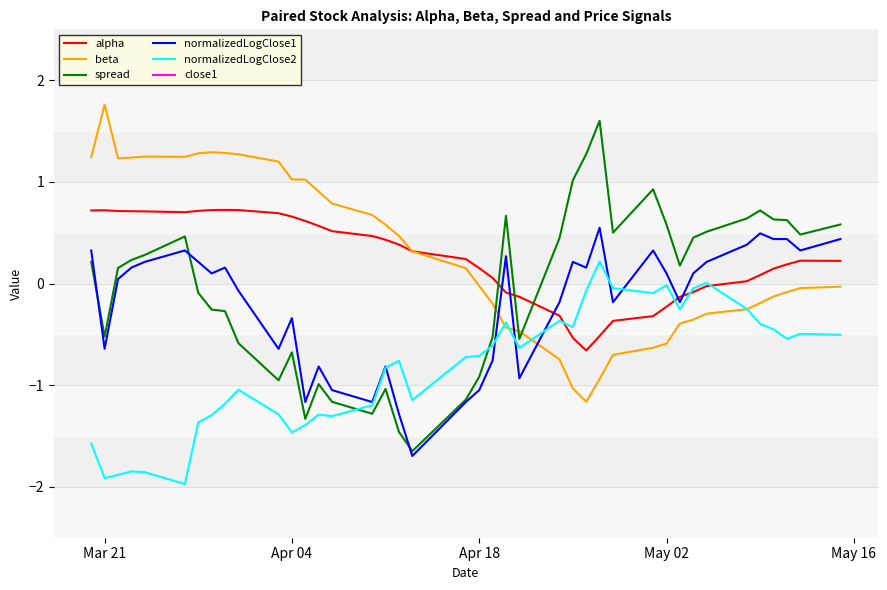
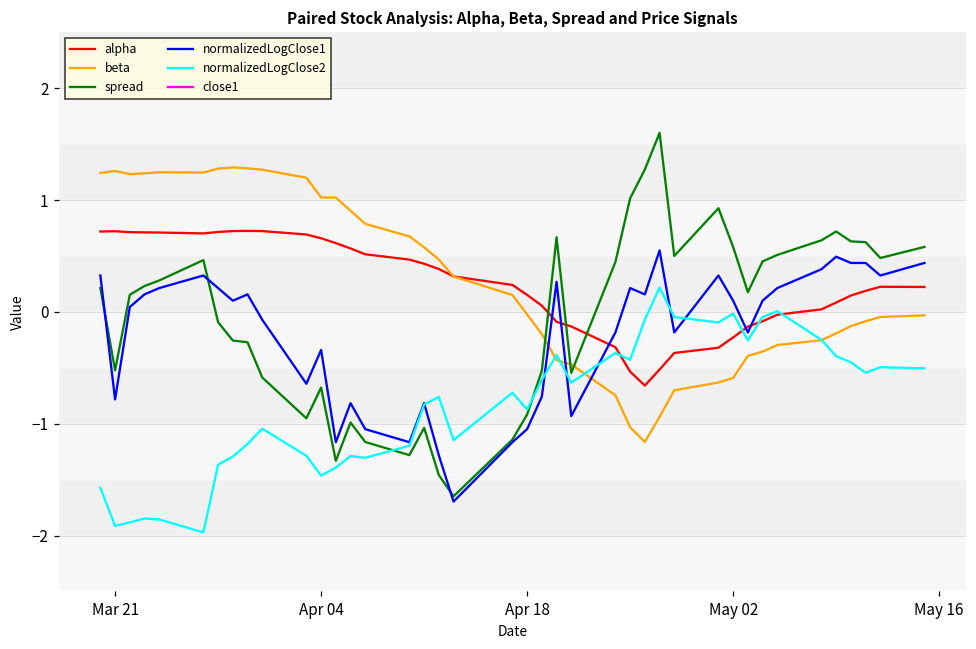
beta, Mar 21: 1.76 -> 1.26
normalizedLogClose1, Mar 21: -0.64 -> -0.78
normalizedLogClose2, Apr 18: -0.71 -> -0.87
